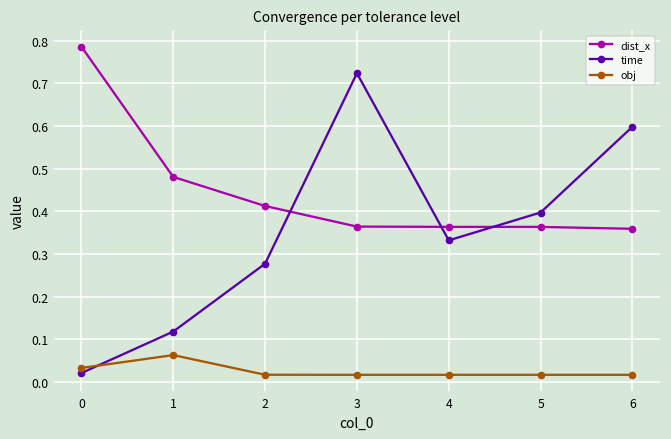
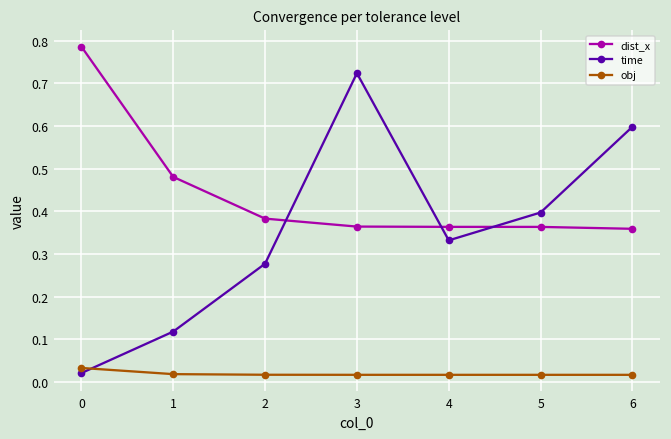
obj, 1: 0.06 -> 0.02
dist_x, 2: 0.41 -> 0.38
